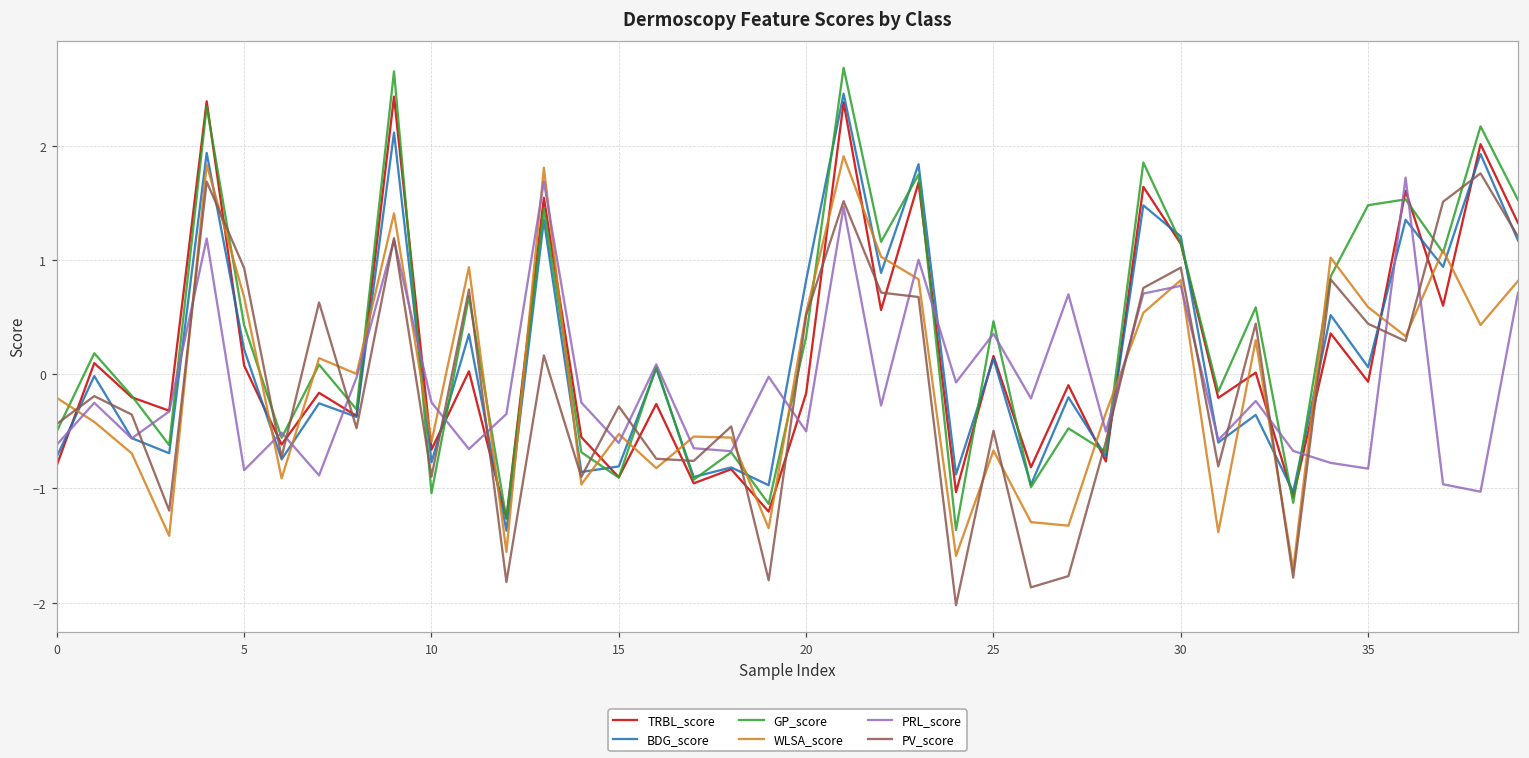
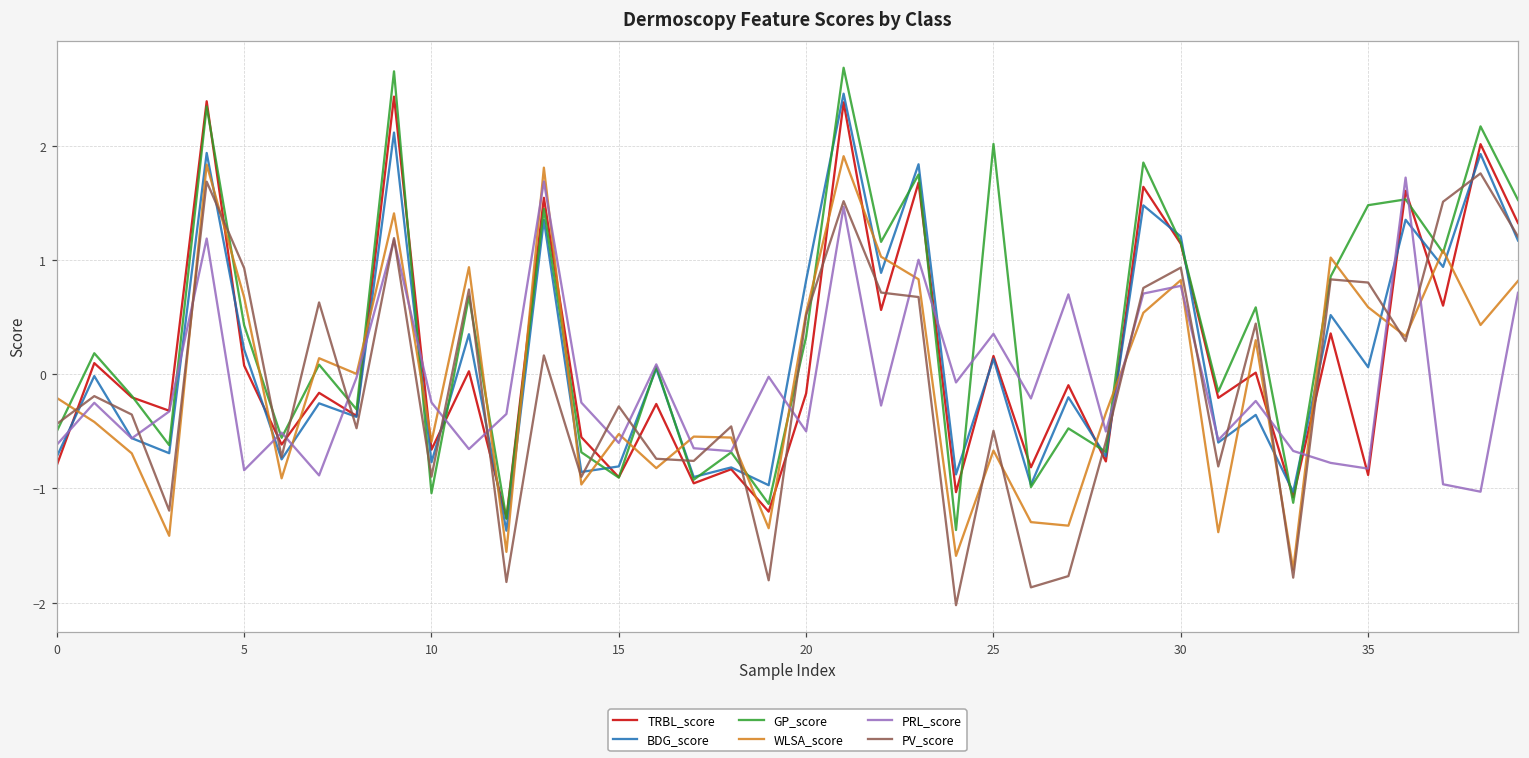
GP_score, 25: 0.46 -> 2.02
TRBL_score, 35: -0.07 -> -0.88
PV_score, 35: 0.44 -> 0.80
